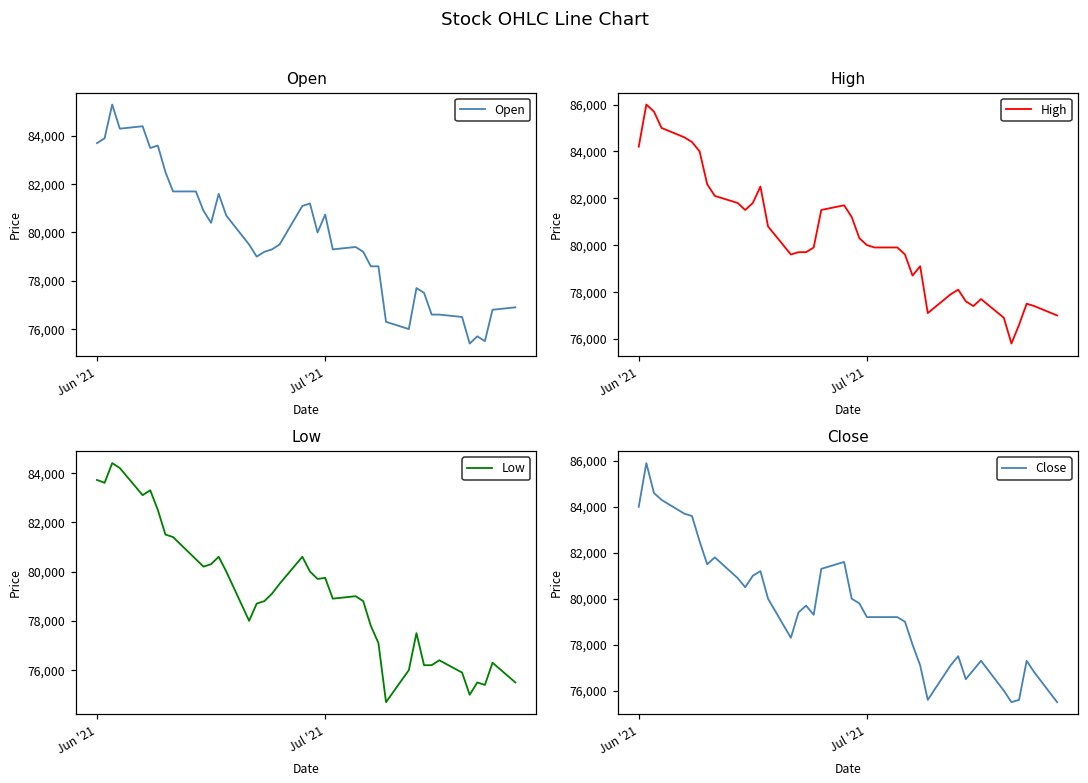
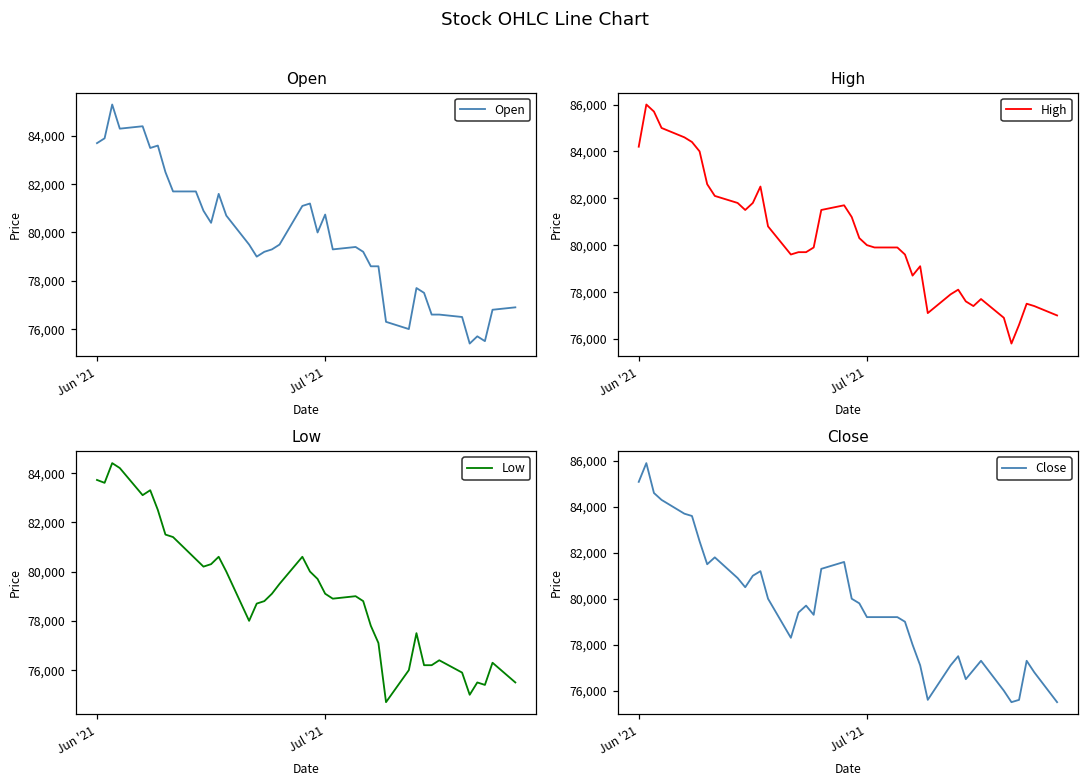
Low, Jul '21: 79,700 -> 79,100
Close, Jun '21: 84,000 -> 85,100
